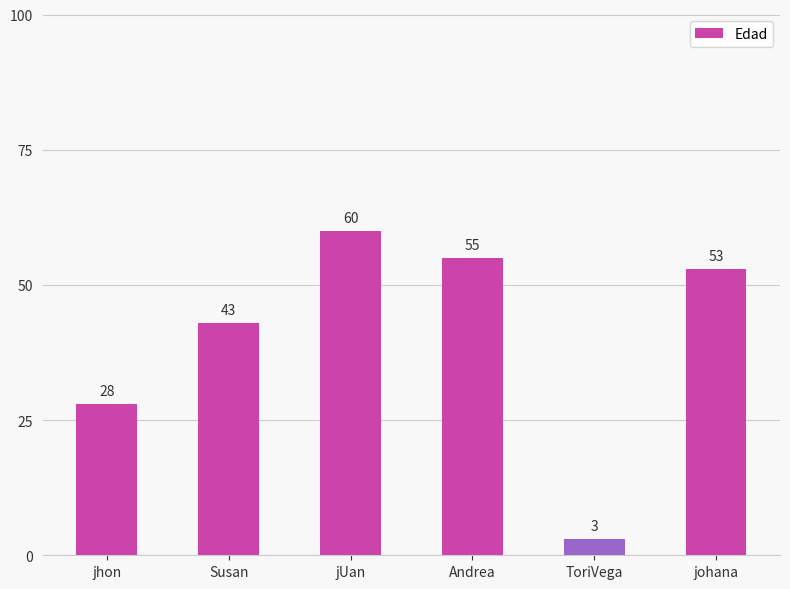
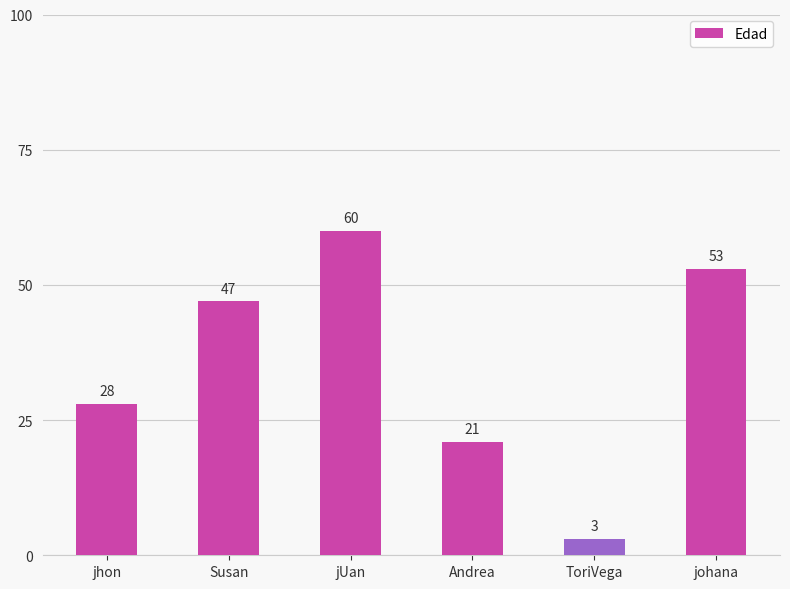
Susan: 43 -> 47
Andrea: 55 -> 21
